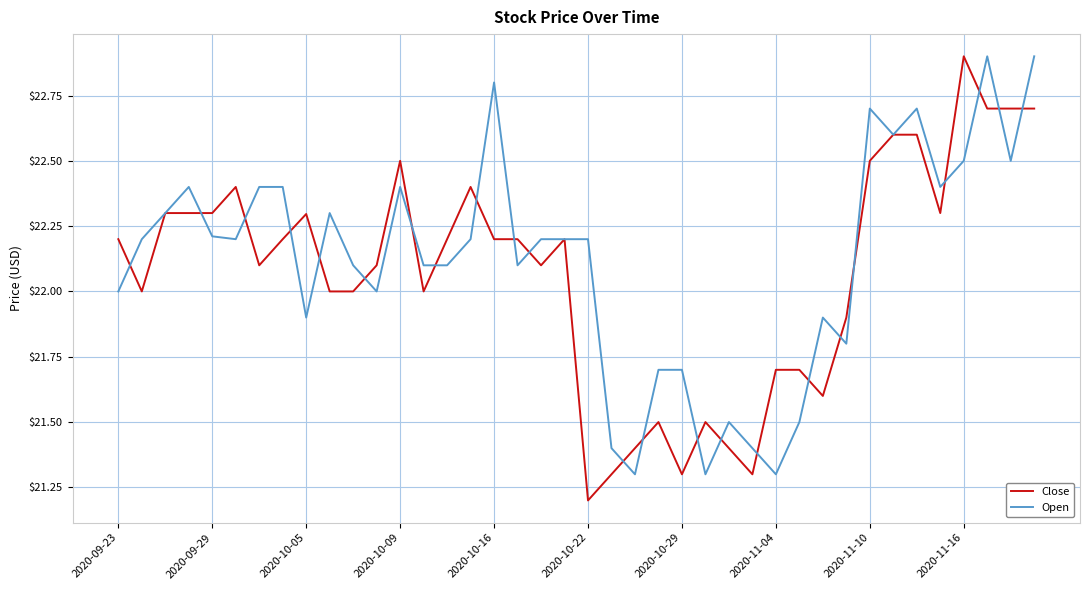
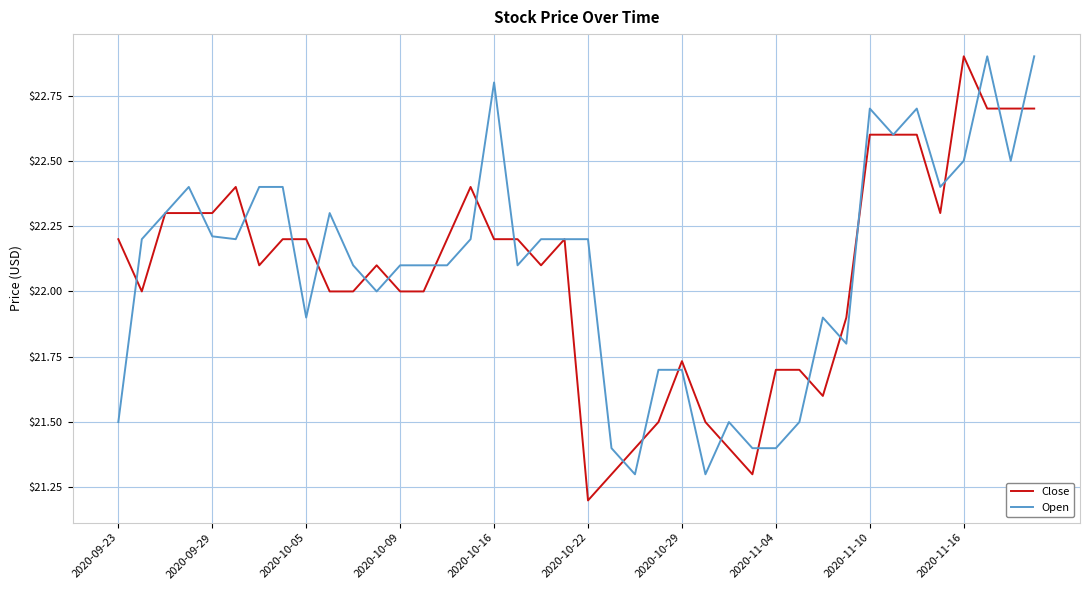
Open, 2020-09-23: $22.0 -> $21.5
Close, 2020-10-05: $22.30 -> $22.20
Close, 2020-10-09: $22.5 -> $22.0
Open, 2020-10-09: $22.4 -> $22.1
Close, 2020-10-29: $21.30 -> $21.73
Open, 2020-11-04: $21.3 -> $21.4
Close, 2020-11-10: $22.5 -> $22.6
